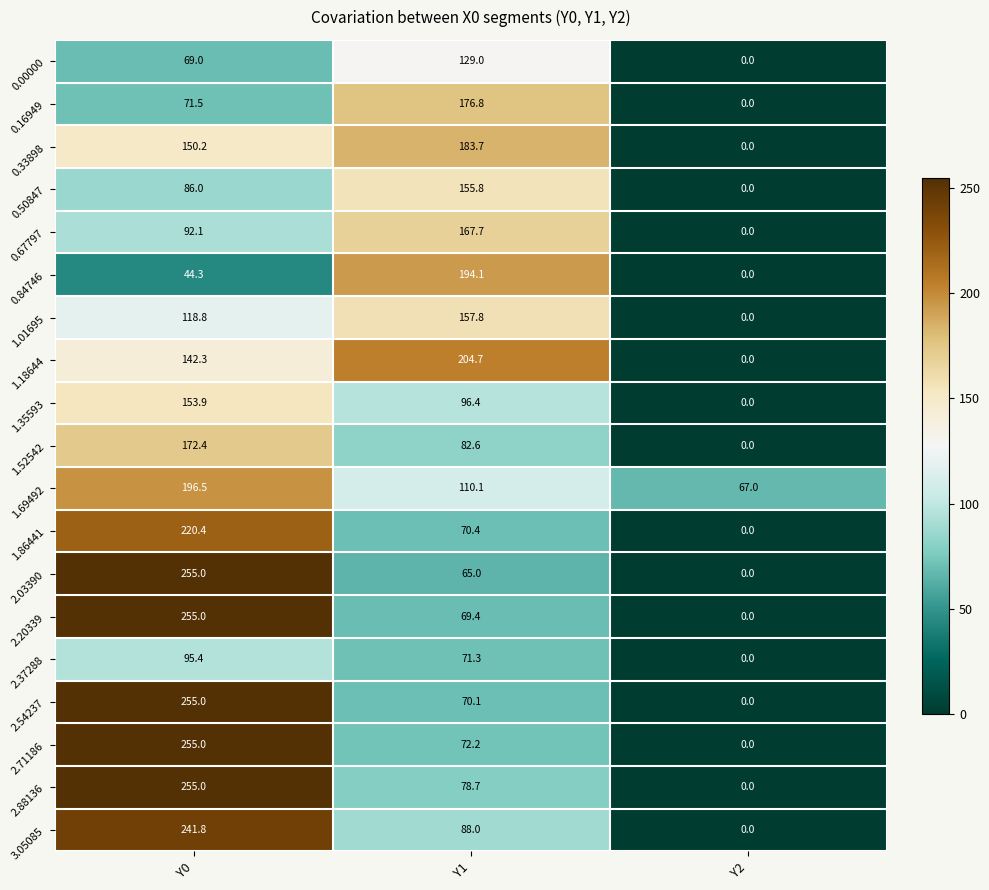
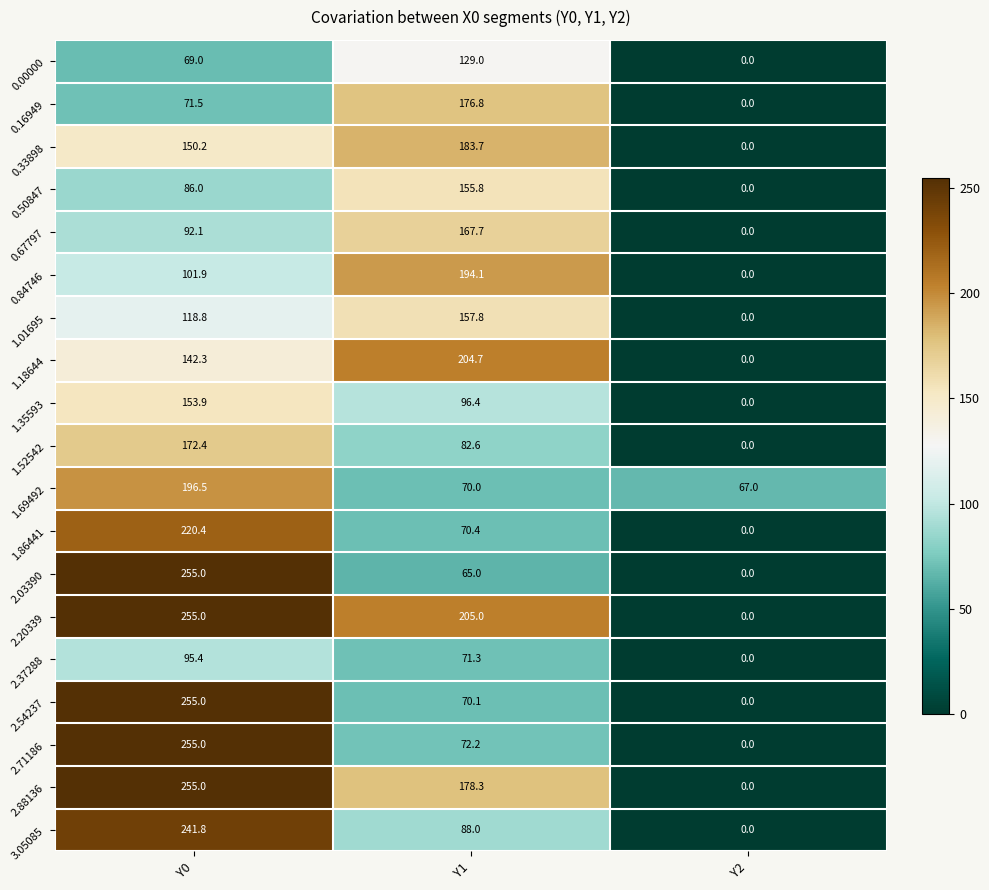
0.84746, Y0: 44.3 -> 101.9
1.69492, Y1: 110.1 -> 70.0
2.20339, Y1: 69.4 -> 205.0
2.88136, Y1: 78.7 -> 178.3
